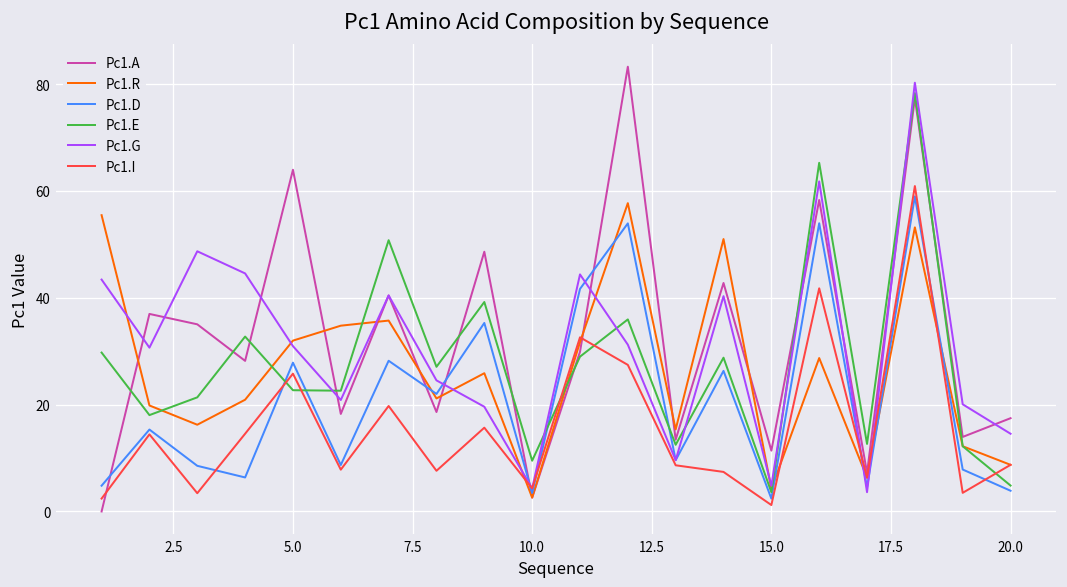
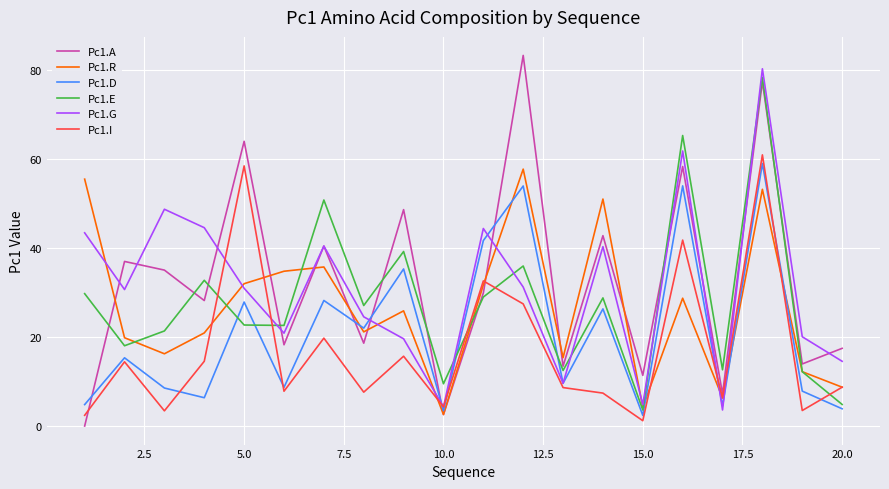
Pc1.I, 5.0: 26 -> 58
